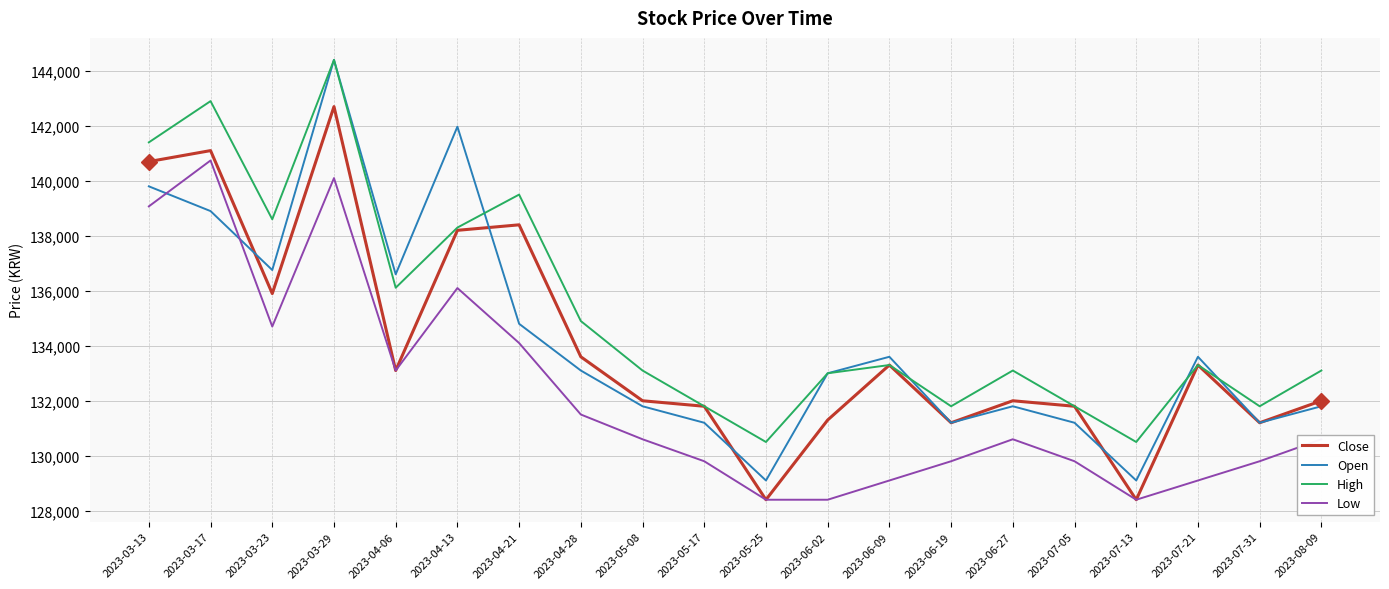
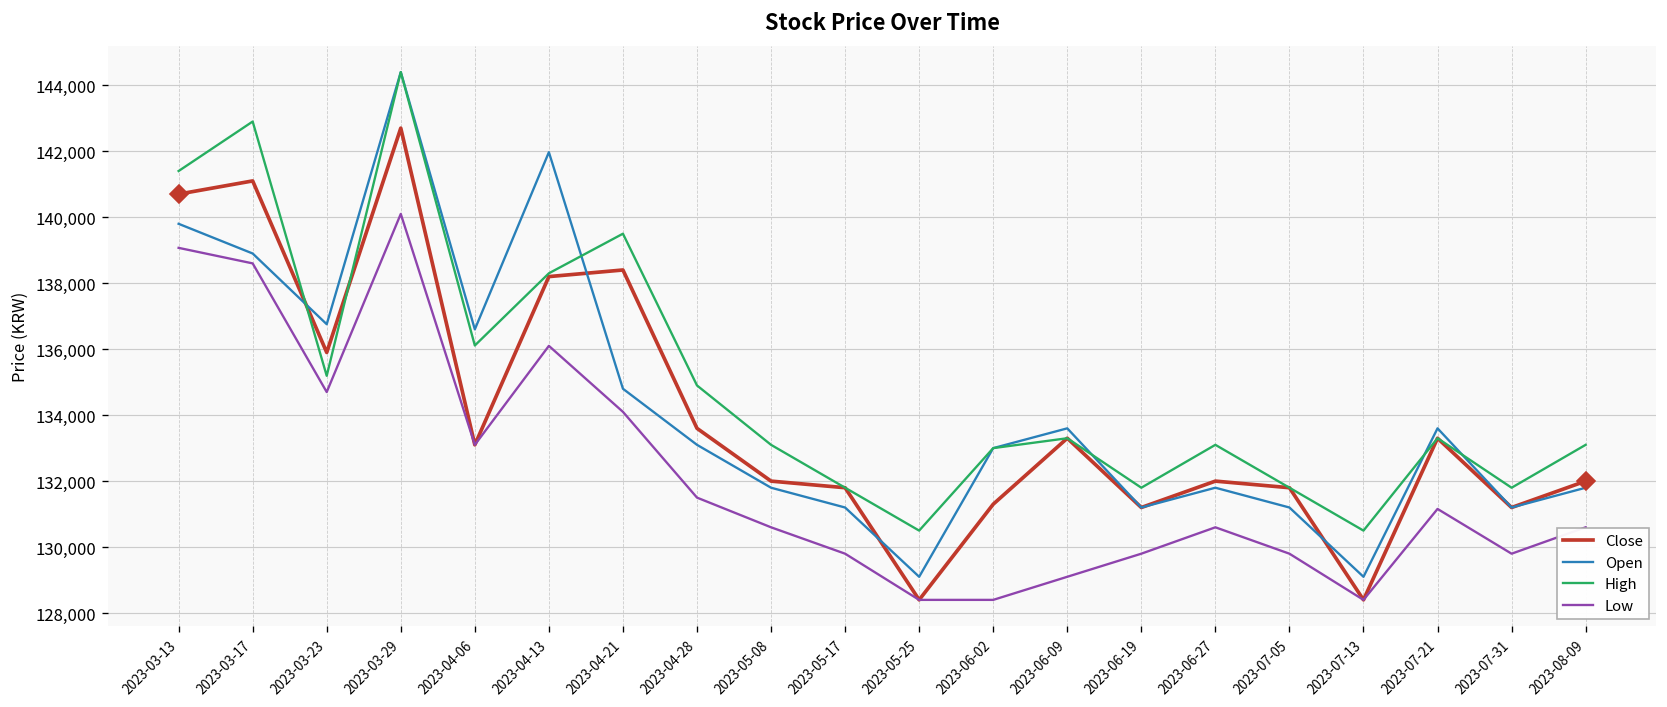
Low, 2023-03-17: 140,700 -> 138,600
High, 2023-03-23: 138,600 -> 135,200
Low, 2023-07-21: 129,100 -> 131,200
